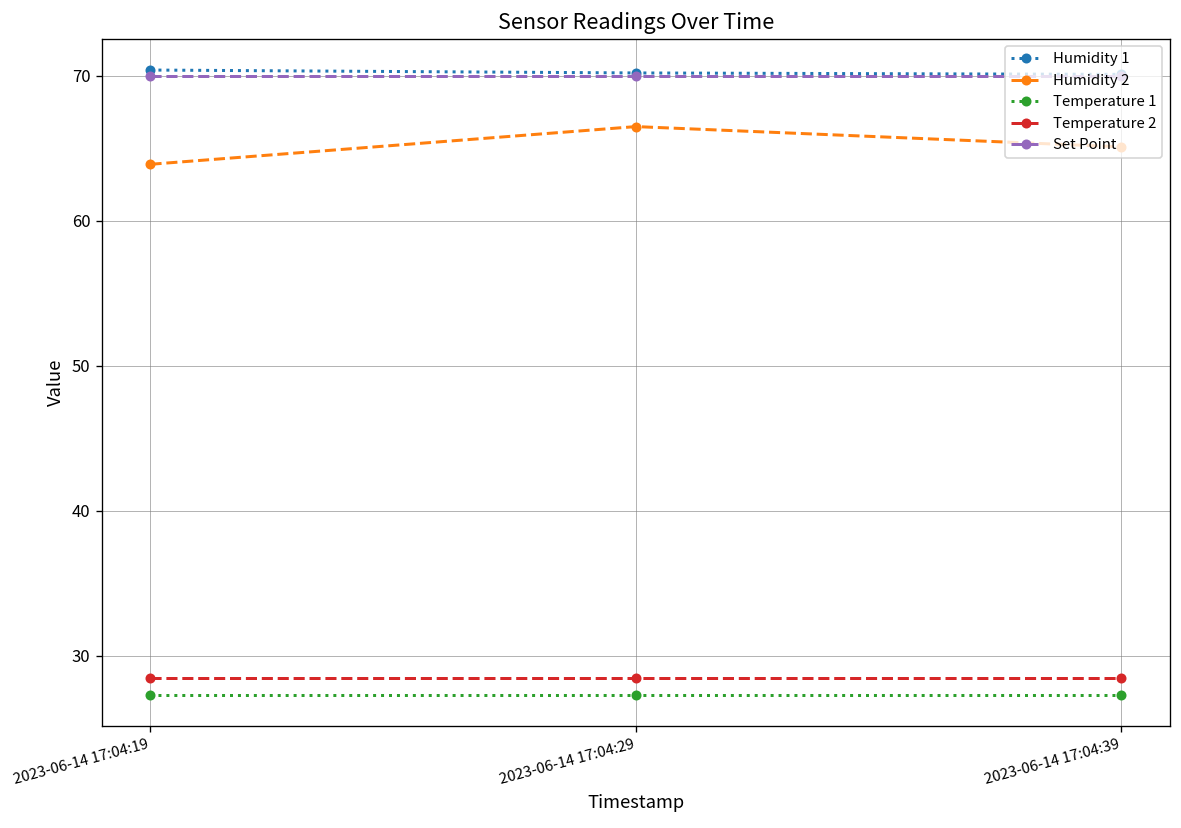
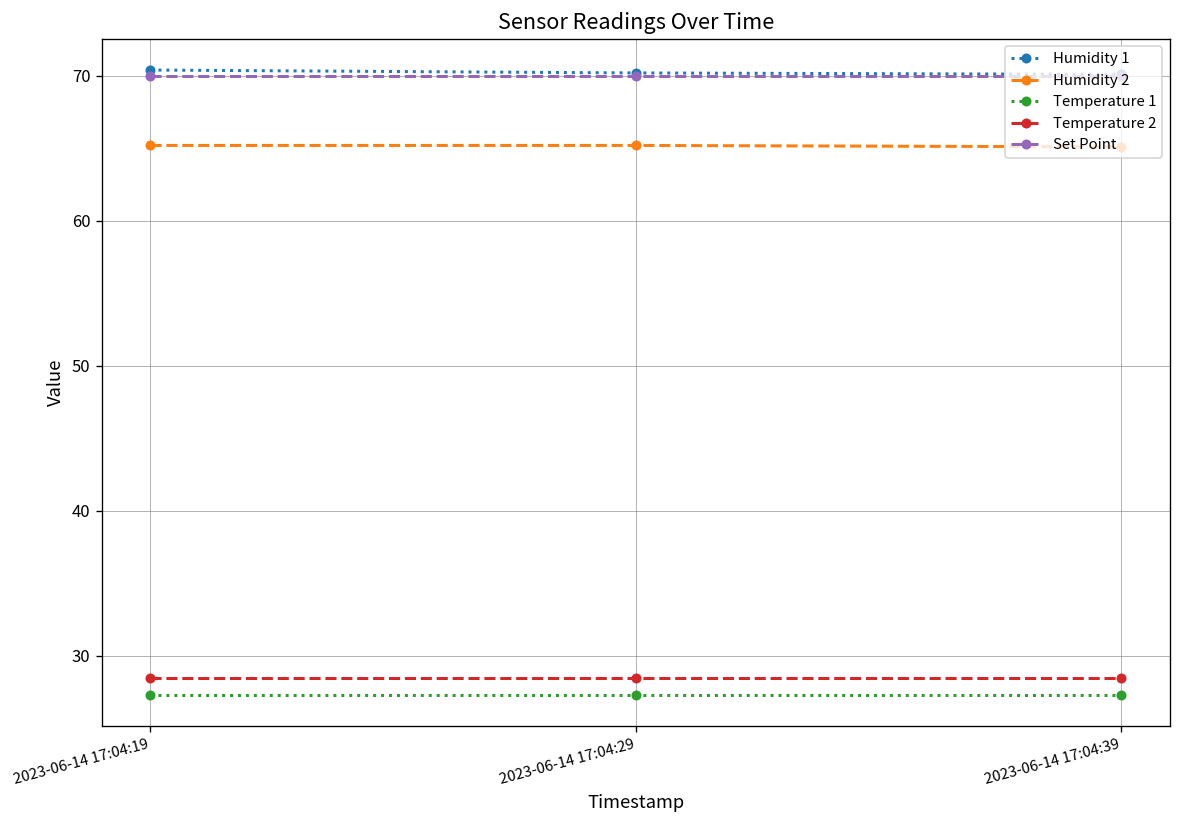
Humidity 2, 2023-06-14 17:04:19: 63.9 -> 65.2
Humidity 2, 2023-06-14 17:04:29: 66.5 -> 65.2
